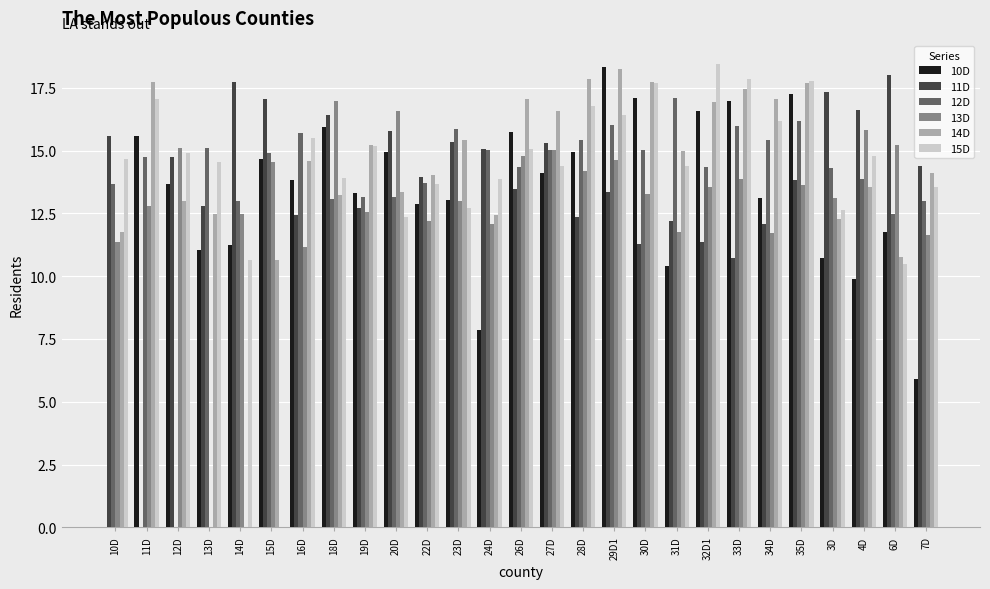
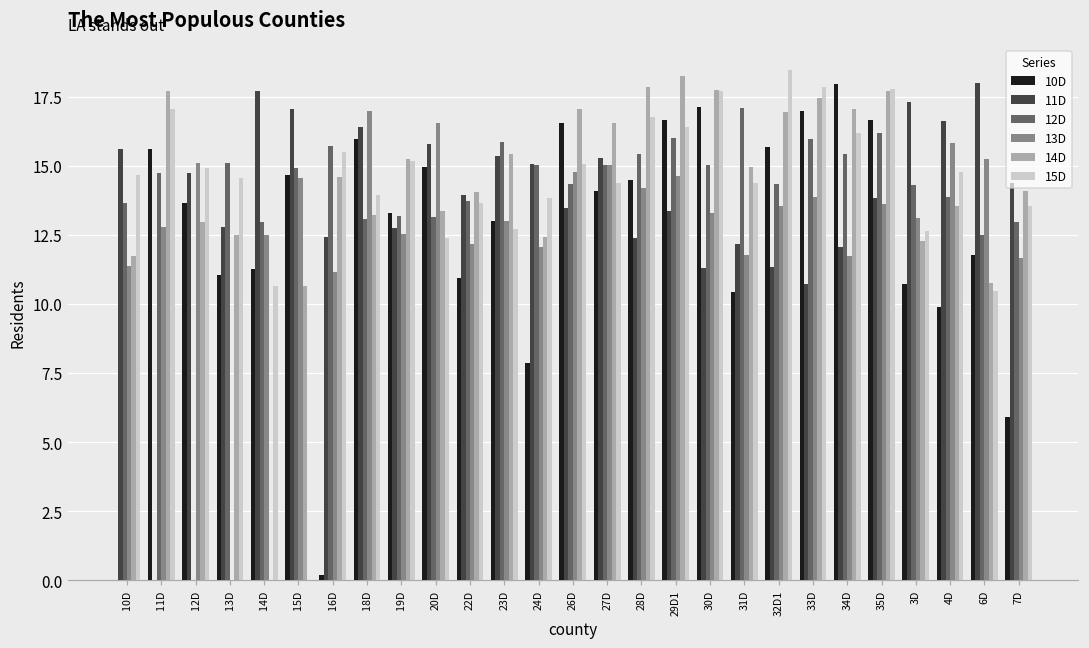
10D, 16D: 13.8 -> 0.2
10D, 22D: 12.9 -> 10.9
10D, 26D: 15.7 -> 16.5
10D, 28D: 14.9 -> 14.5
10D, 29D1: 18.3 -> 16.6
10D, 32D1: 16.6 -> 15.7
10D, 34D: 13.1 -> 18.0
10D, 35D: 17.2 -> 16.6
